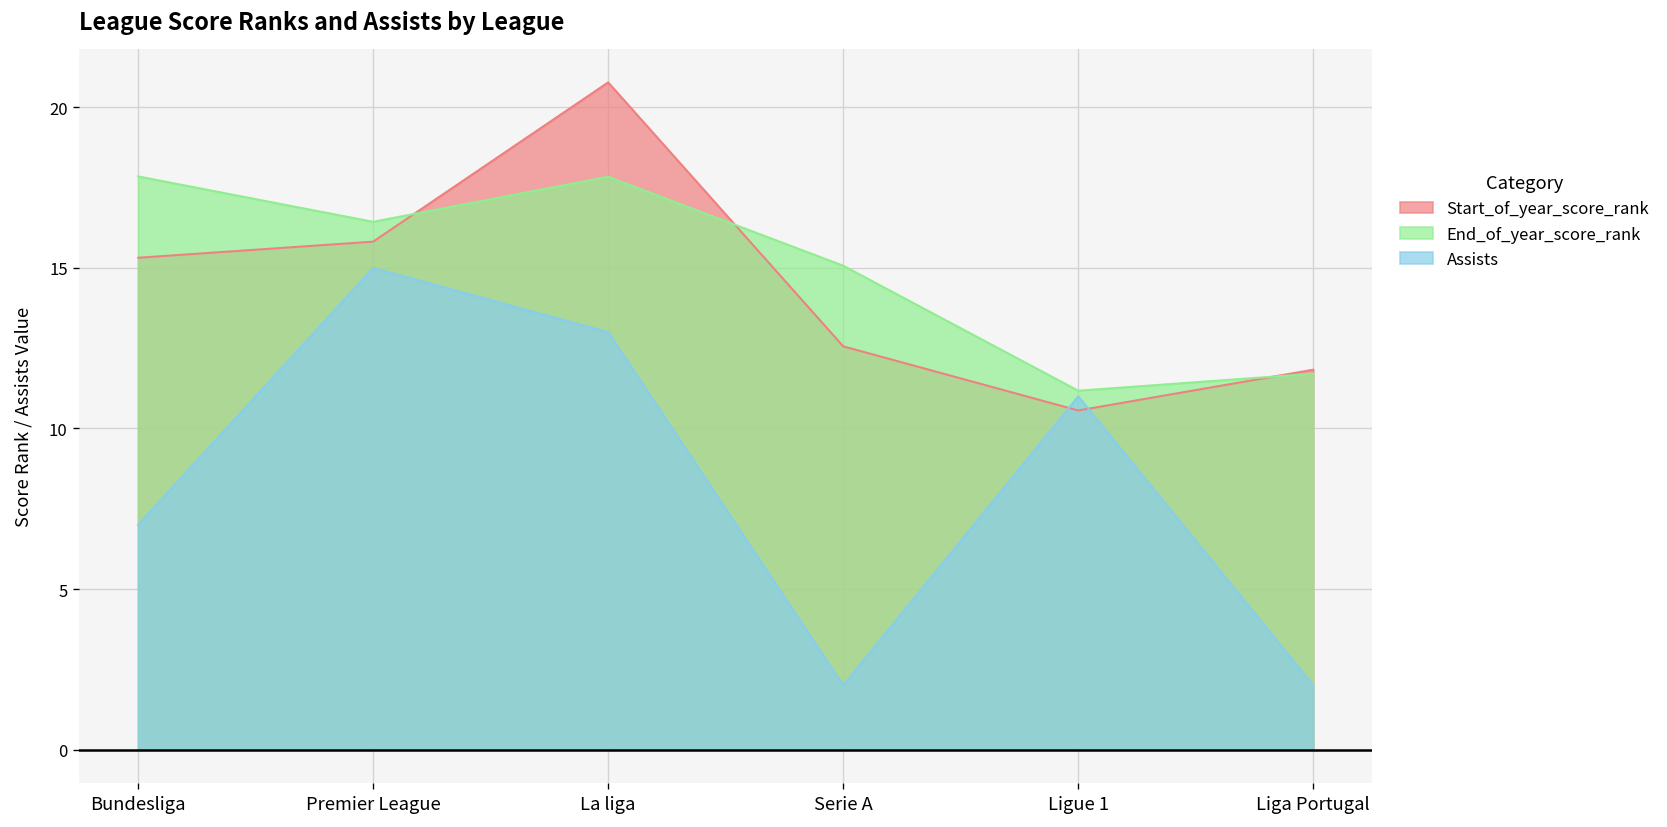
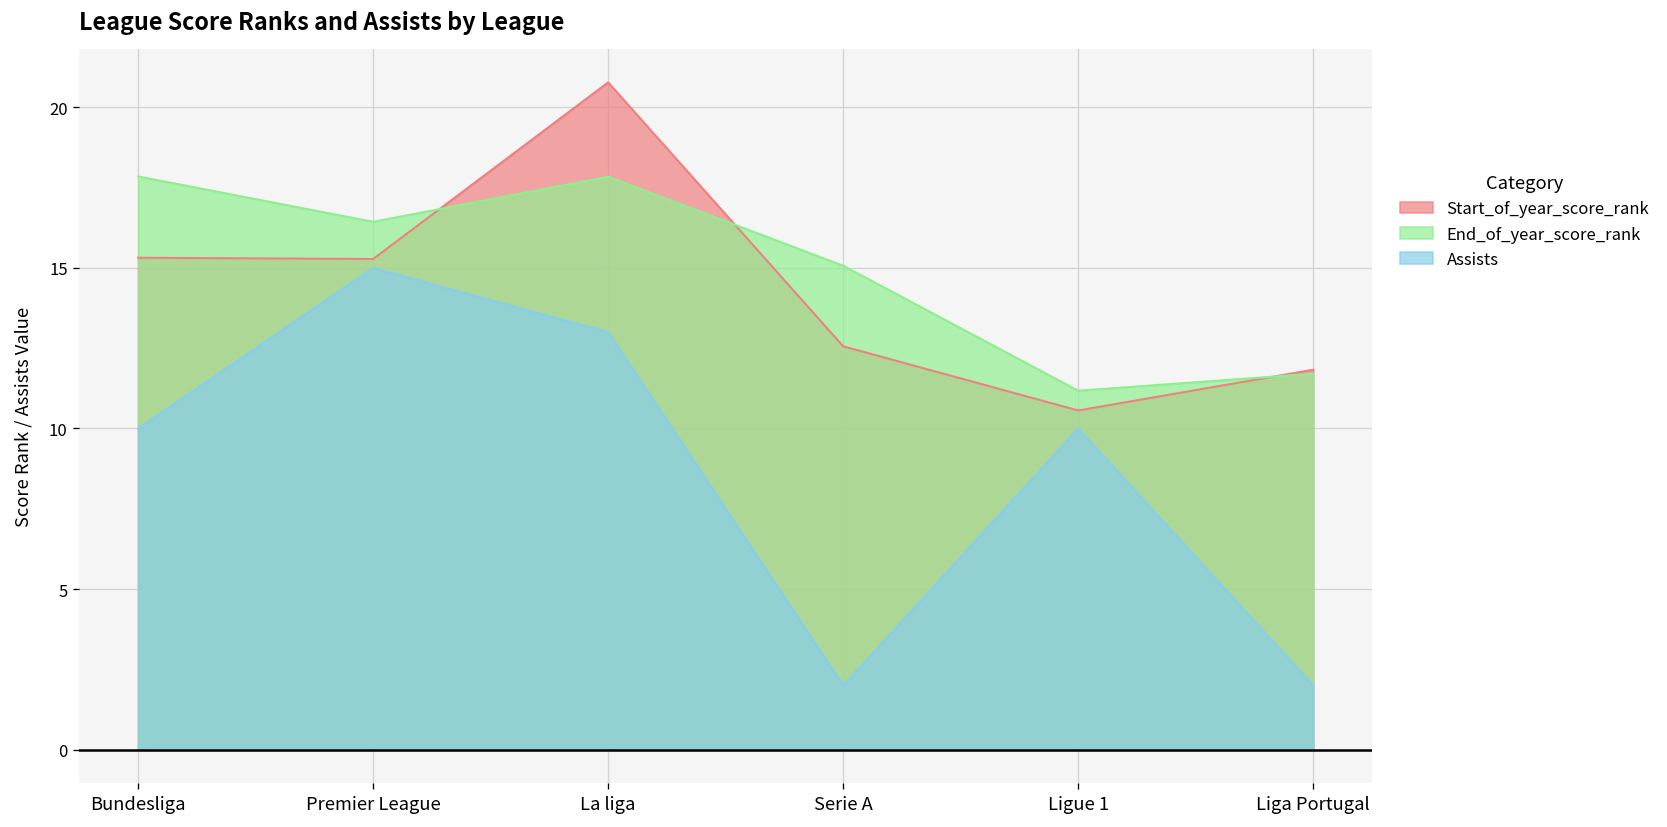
Assists, Bundesliga: 7 -> 10
Start_of_year_score_rank, Premier League: 15.8 -> 15.3
Assists, Ligue 1: 11 -> 10
